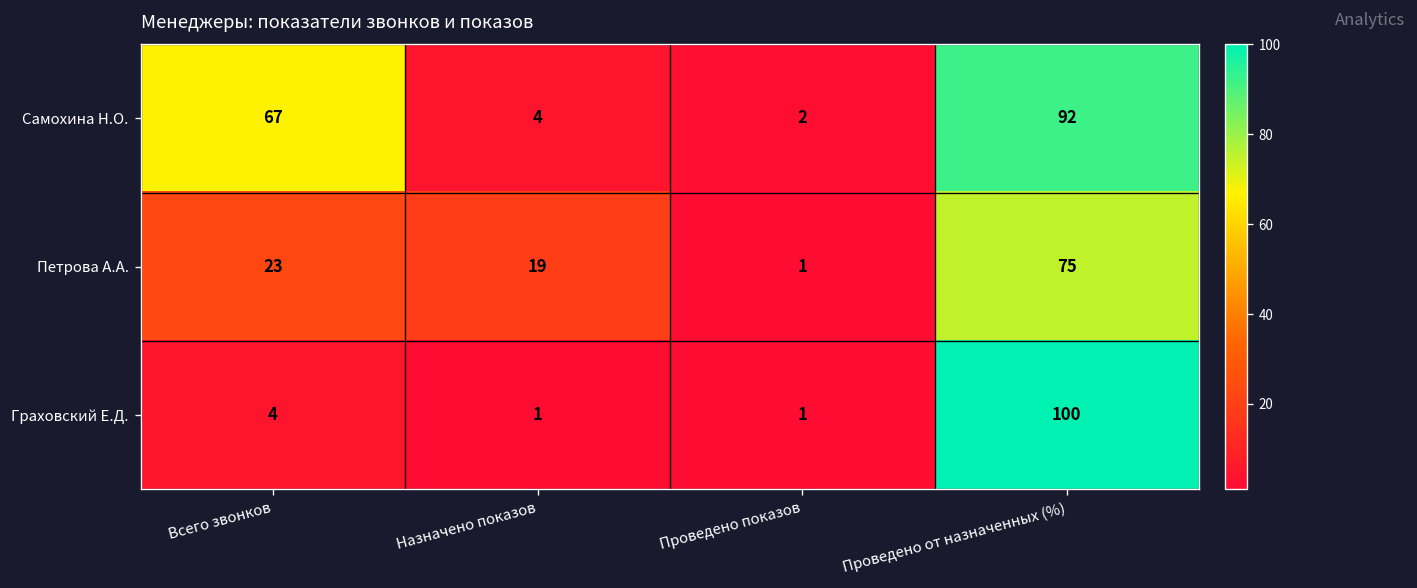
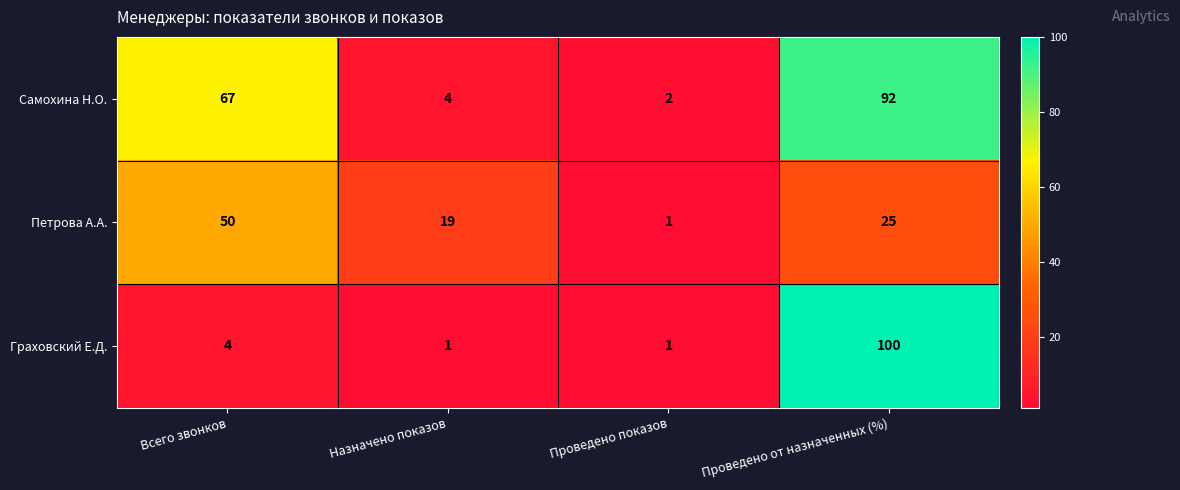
Петрова А.А., Всего звонков: 23 -> 50
Петрова А.А., Проведено от назначенных (%): 75 -> 25
